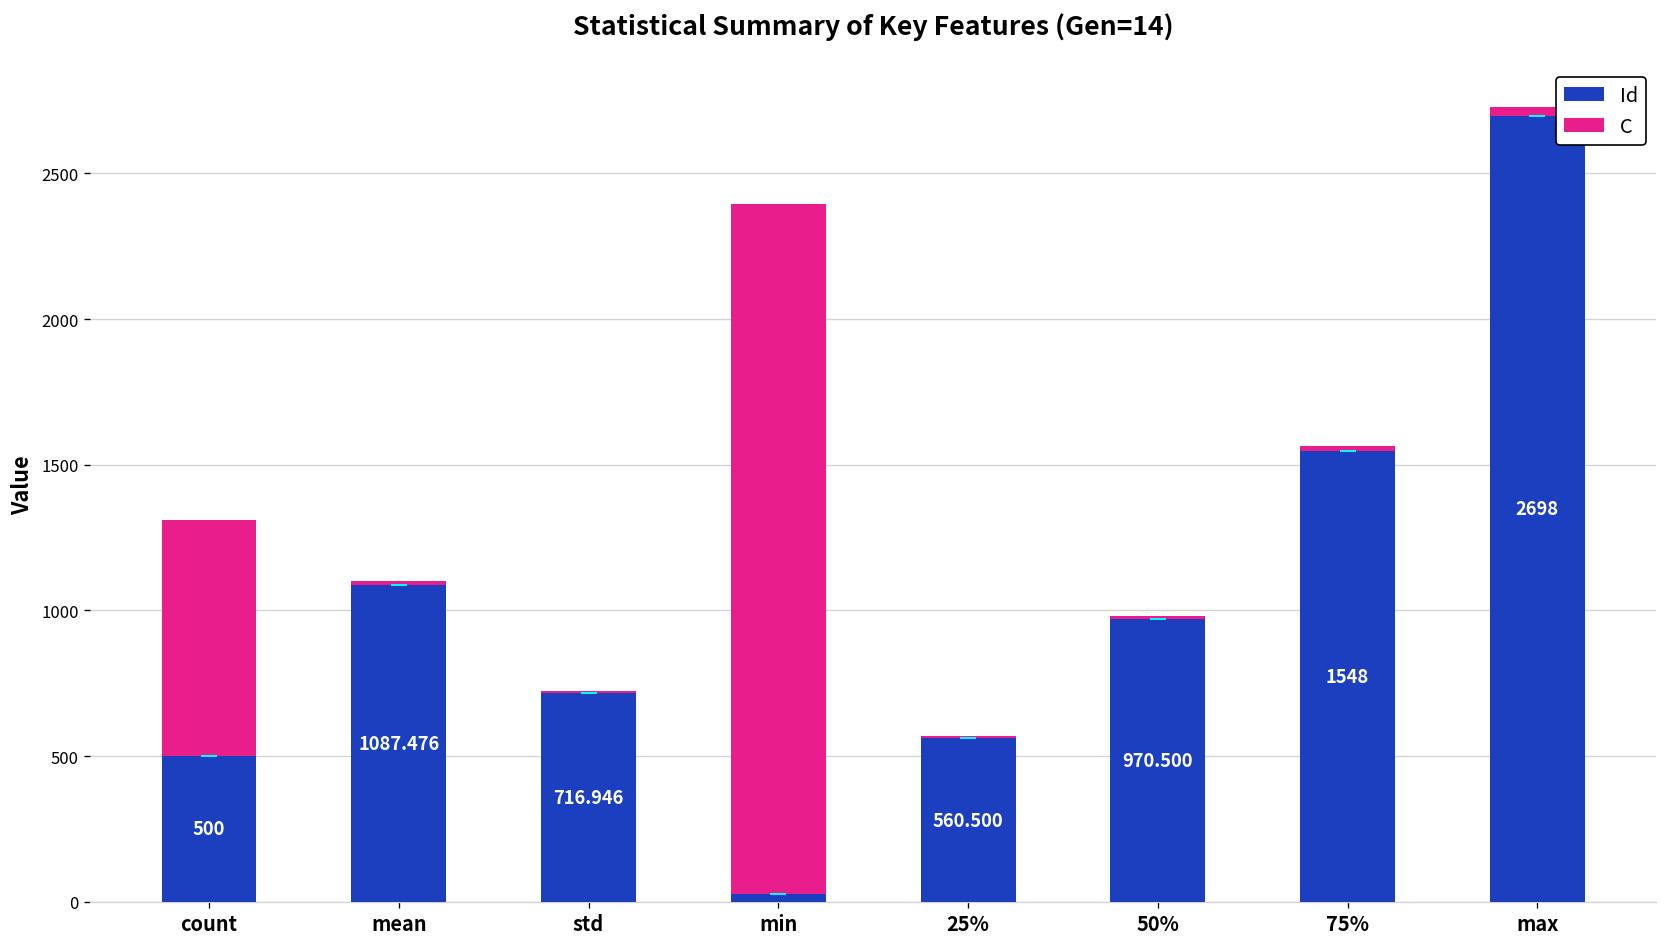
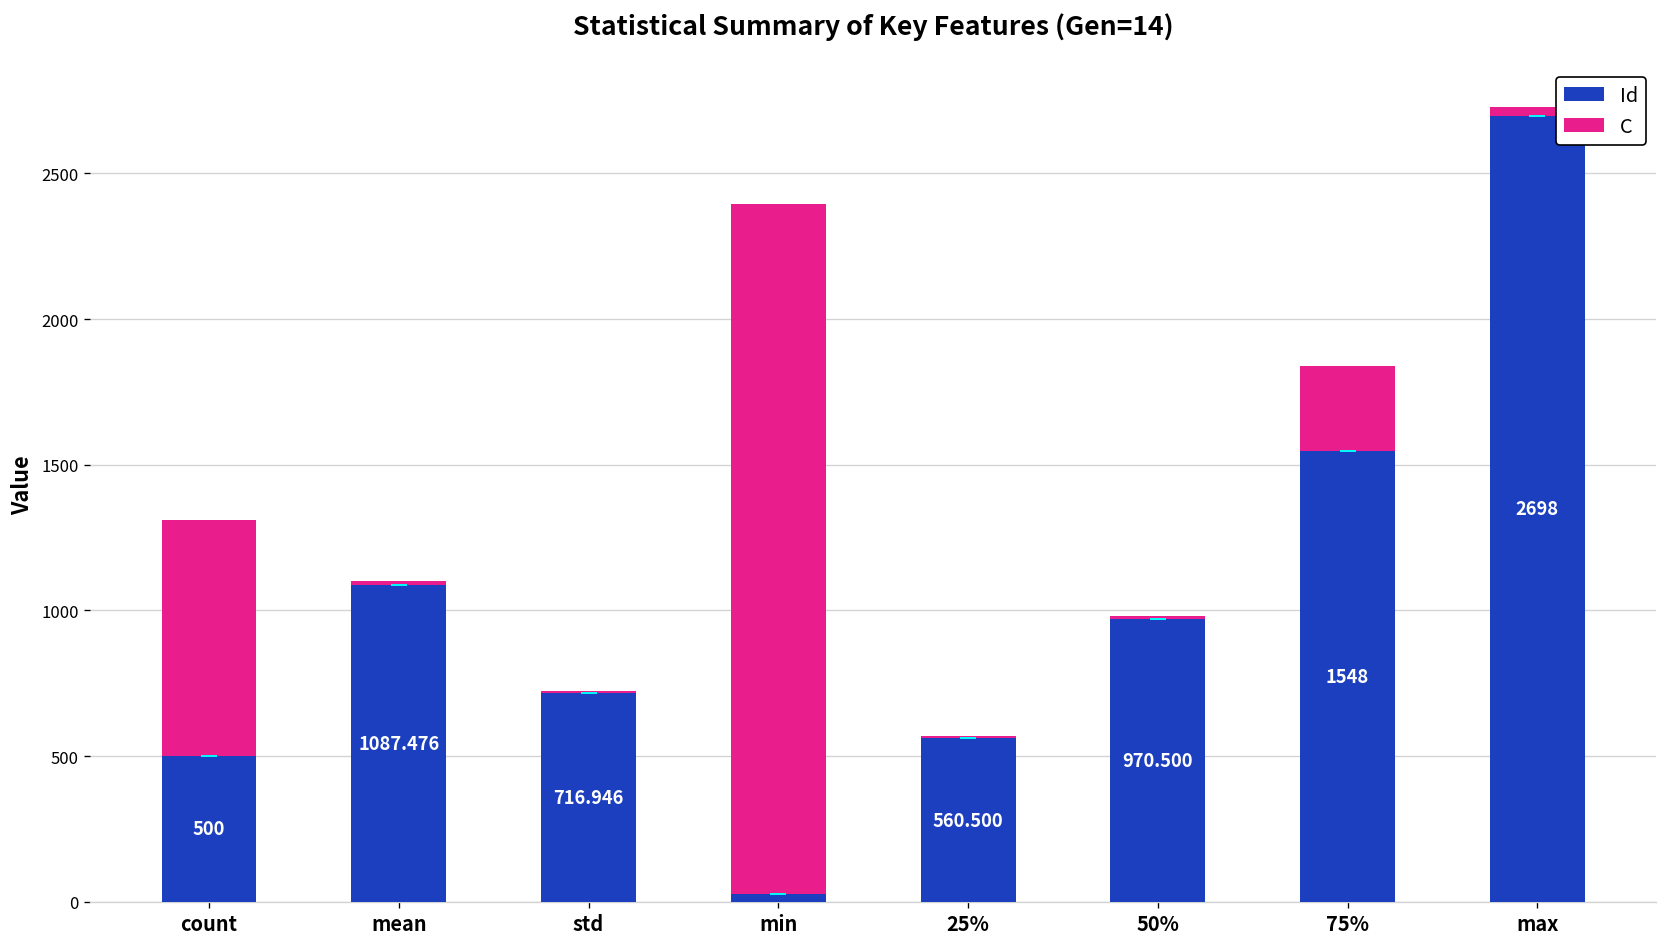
C, 75%: 20 -> 290
